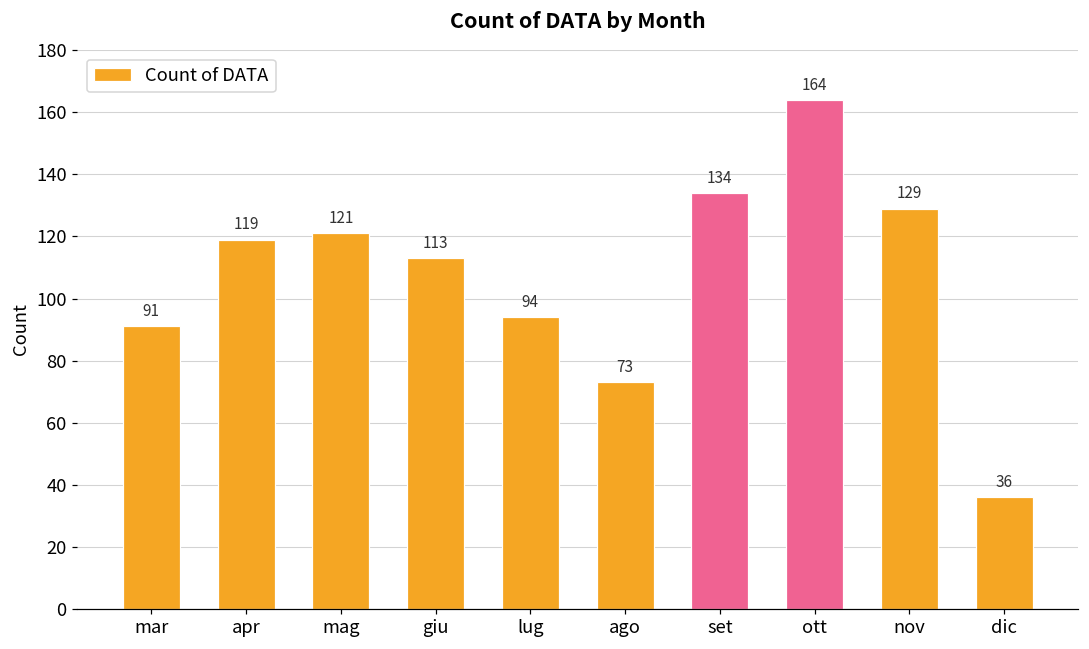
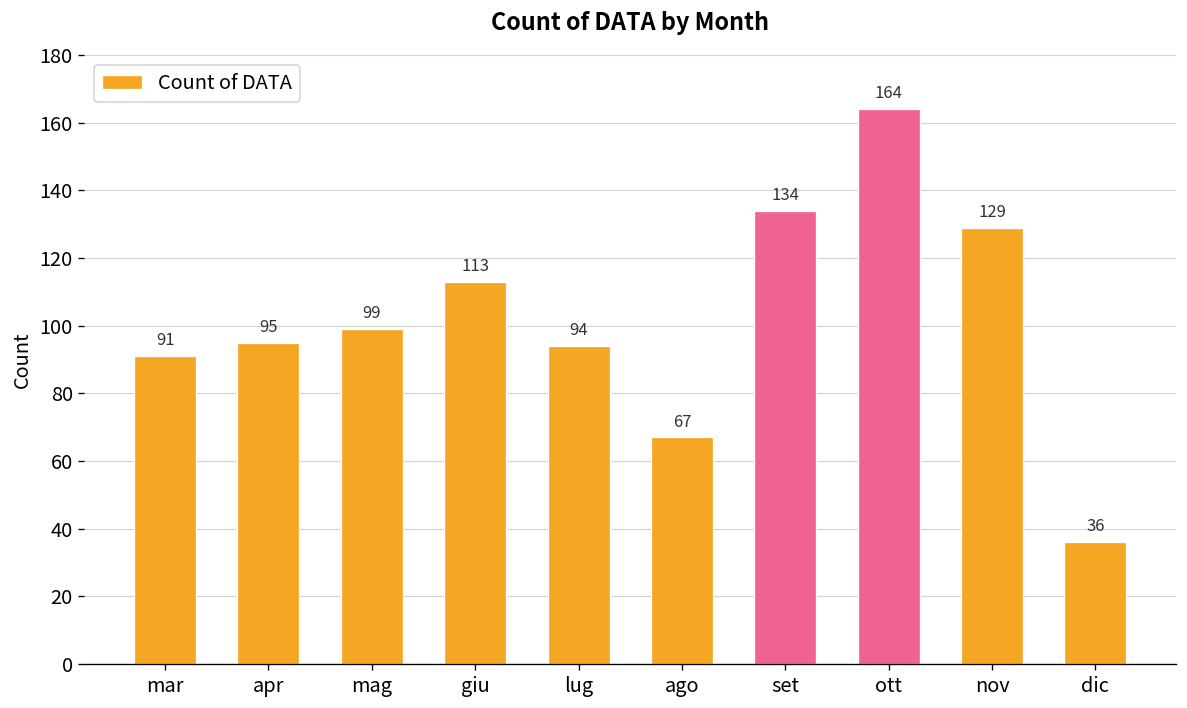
apr: 119 -> 95
mag: 121 -> 99
ago: 73 -> 67
